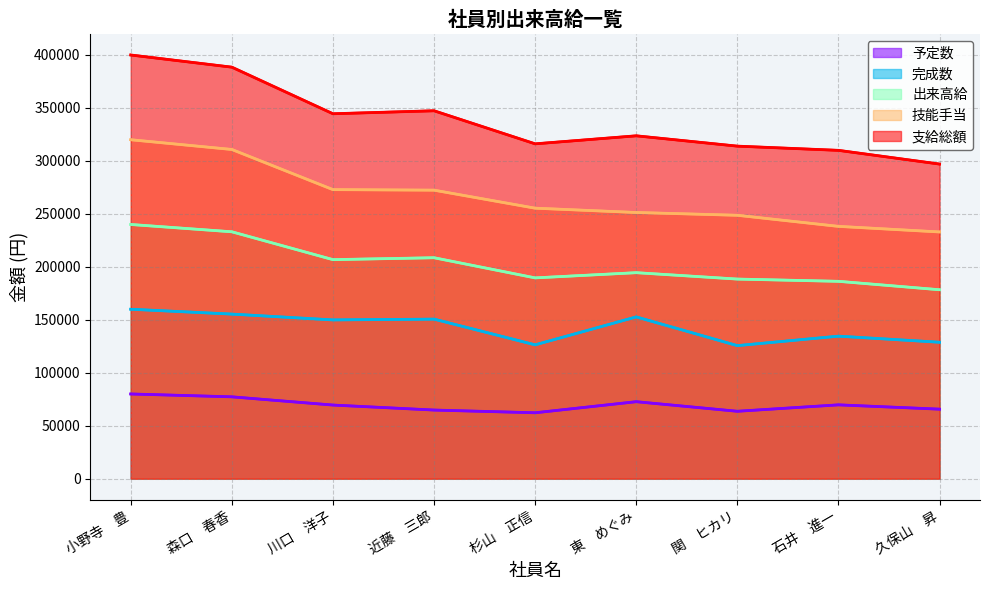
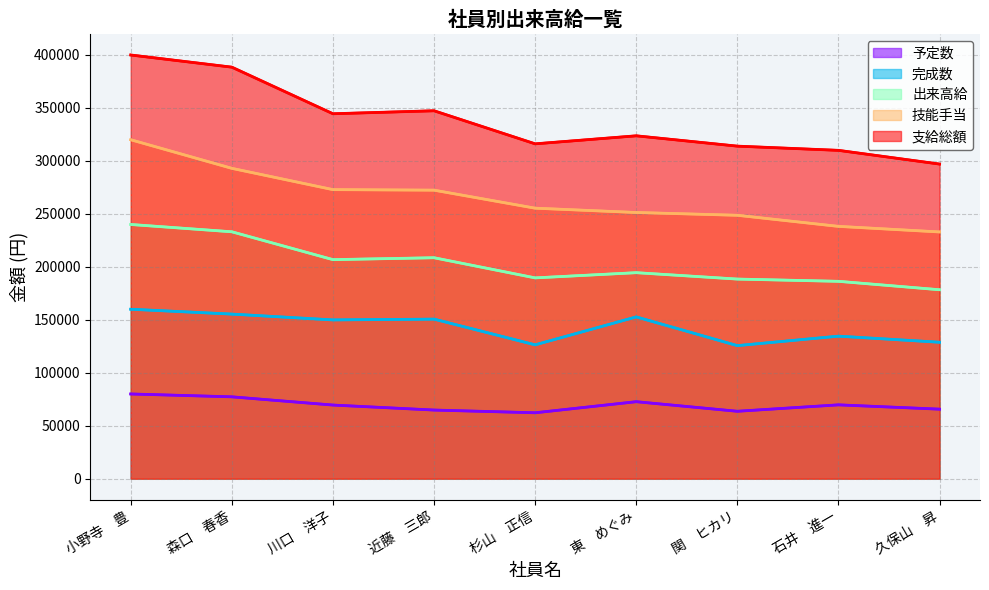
技能手当, 森口 春香: 311000 -> 293000
